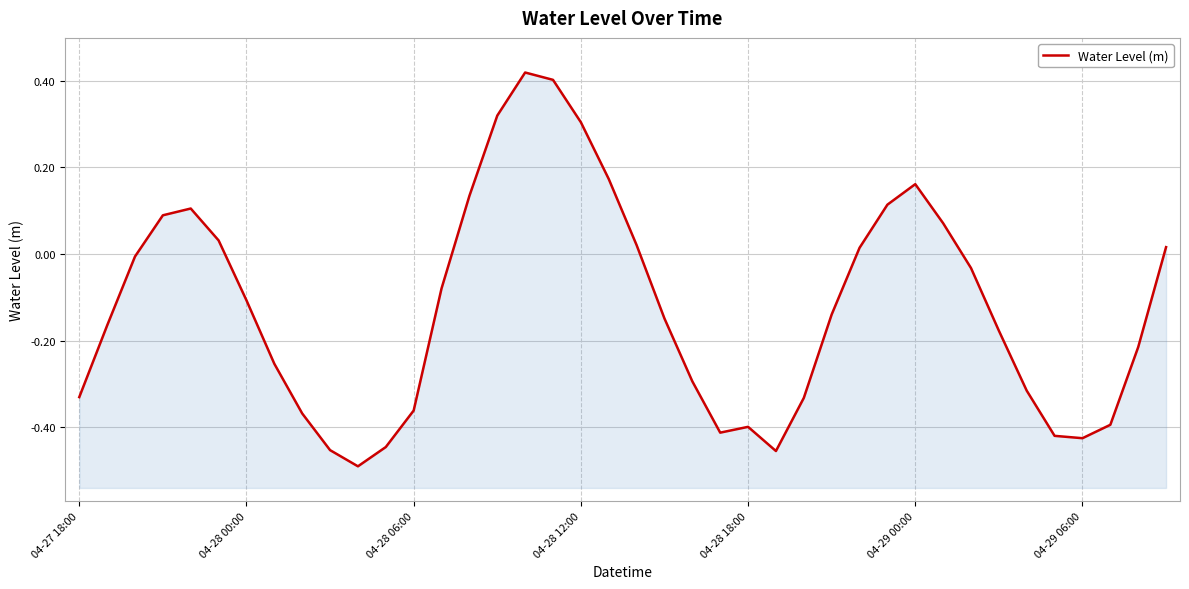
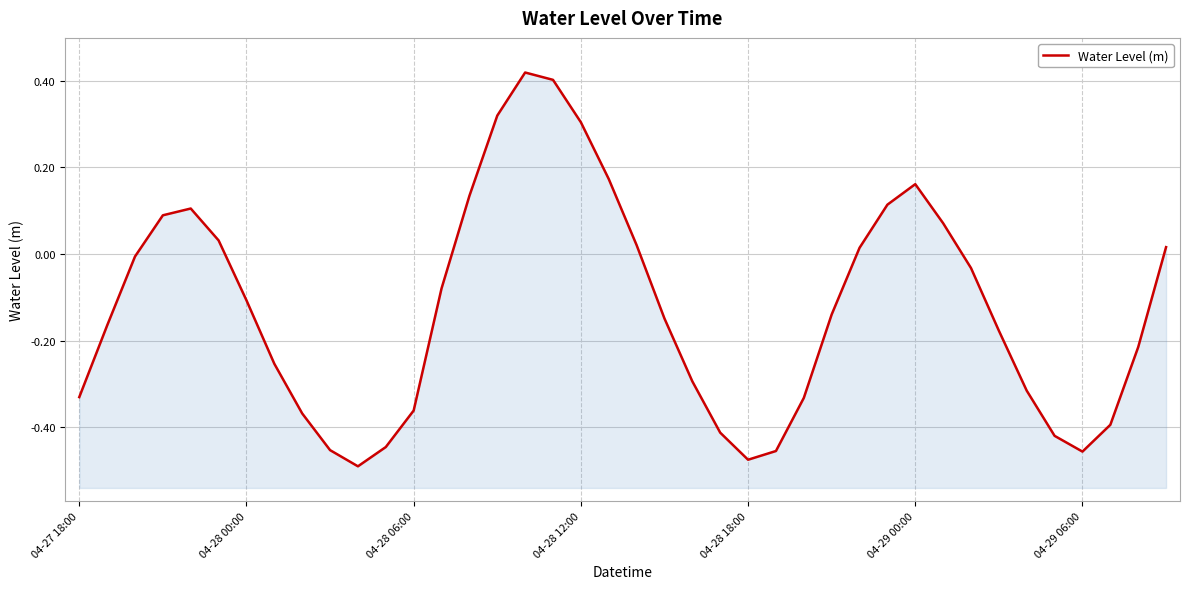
04-28 18:00: -0.40 -> -0.48
04-29 06:00: -0.43 -> -0.46
